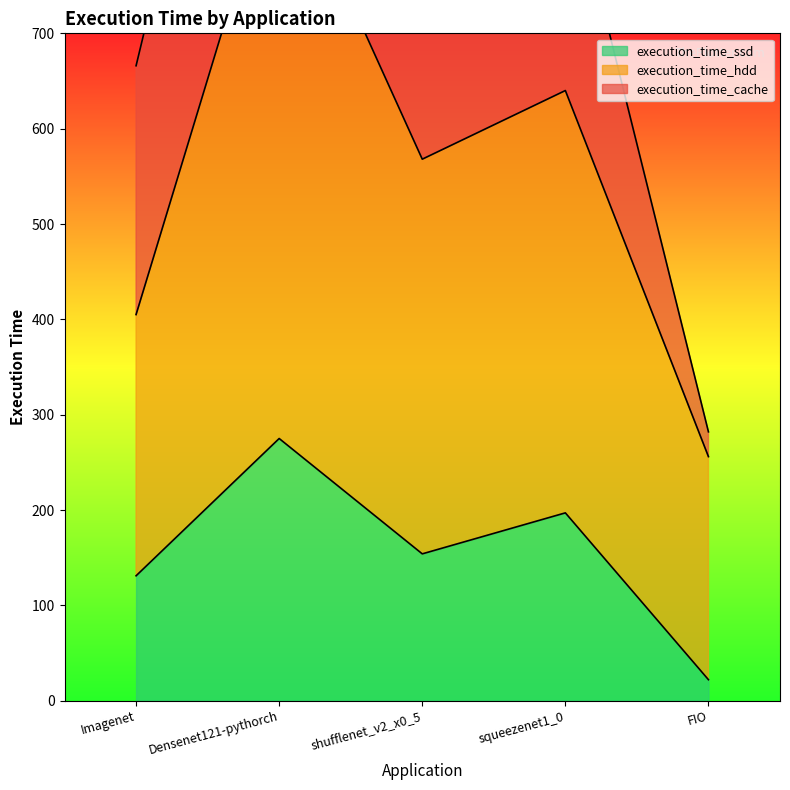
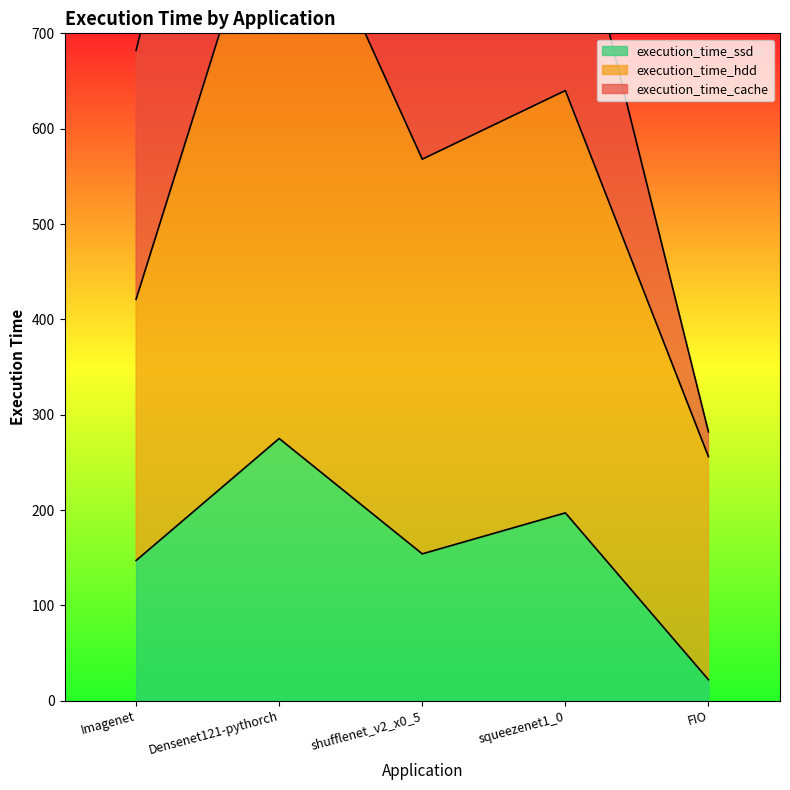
execution_time_ssd, Imagenet: 130 -> 150
